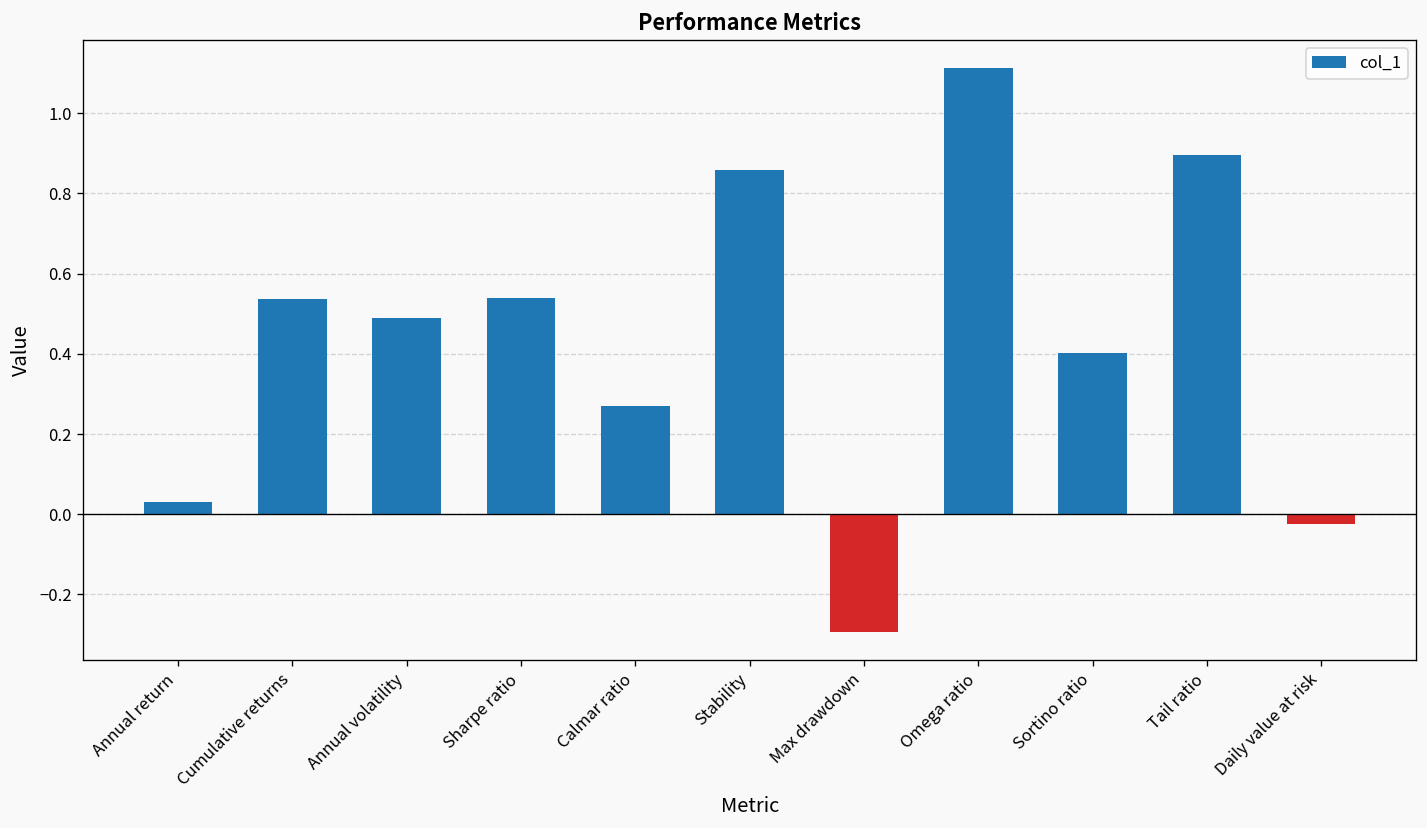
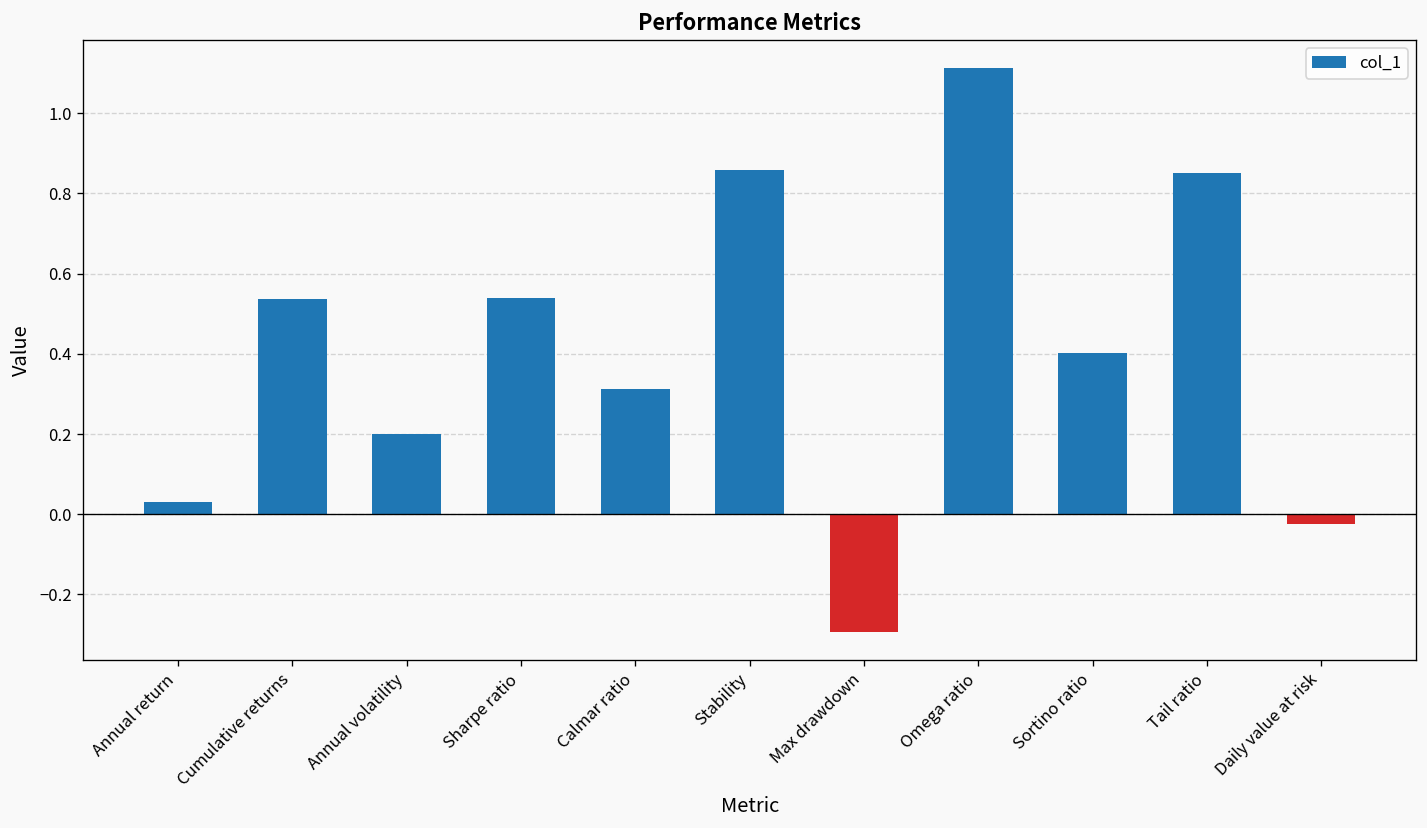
Annual volatility: 0.49 -> 0.20
Calmar ratio: 0.27 -> 0.31
Tail ratio: 0.89 -> 0.85
